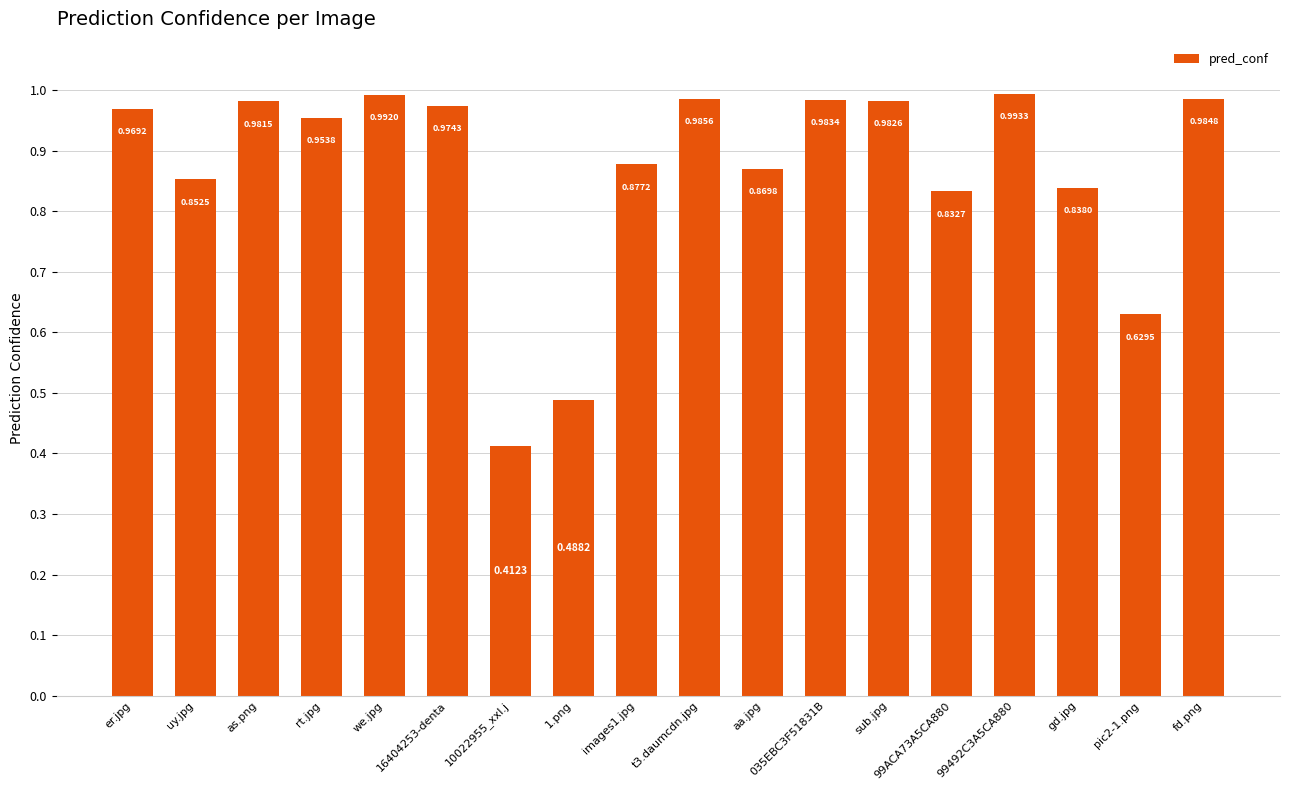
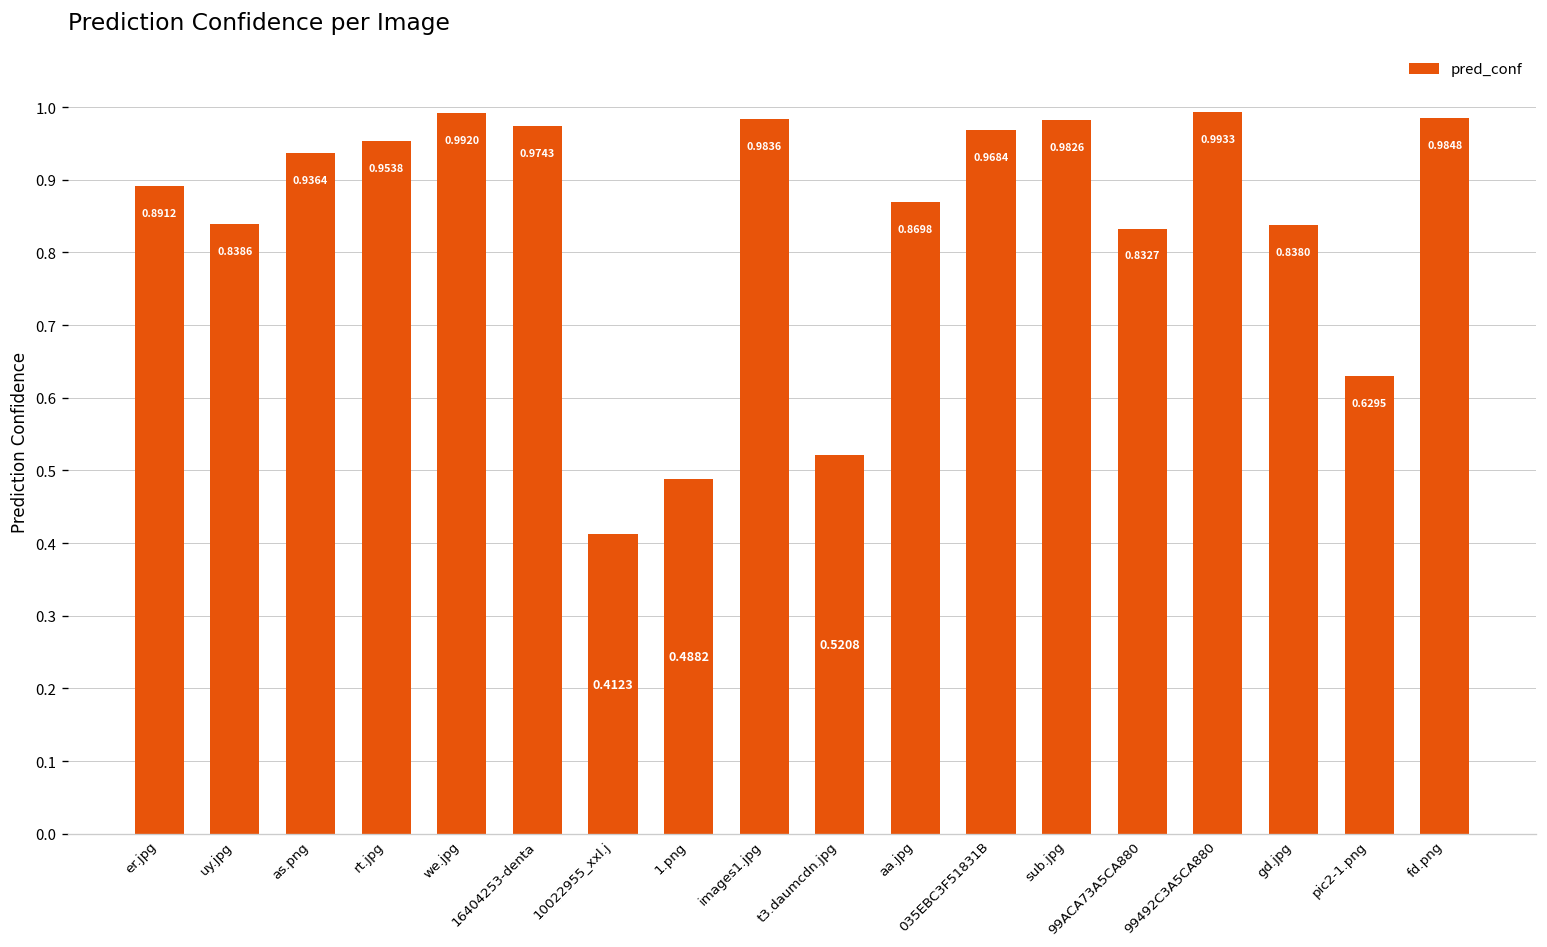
er.jpg: 0.9692 -> 0.8912
uy.jpg: 0.8525 -> 0.8386
as.png: 0.9815 -> 0.9364
images1.jpg: 0.8772 -> 0.9836
t3.daumcdn.jpg: 0.9856 -> 0.5208
035EBC3F51831B: 0.9834 -> 0.9684
